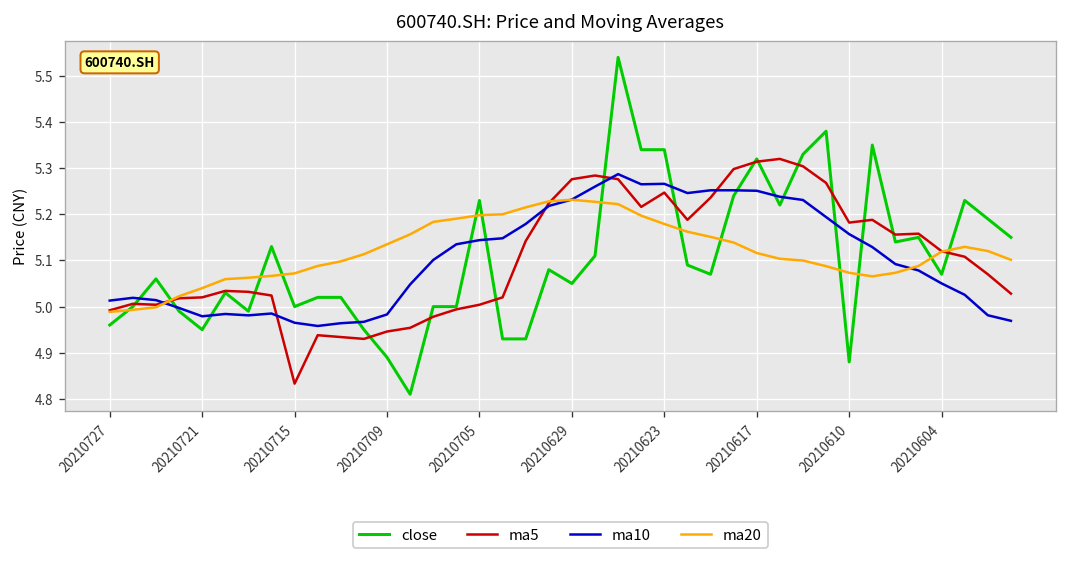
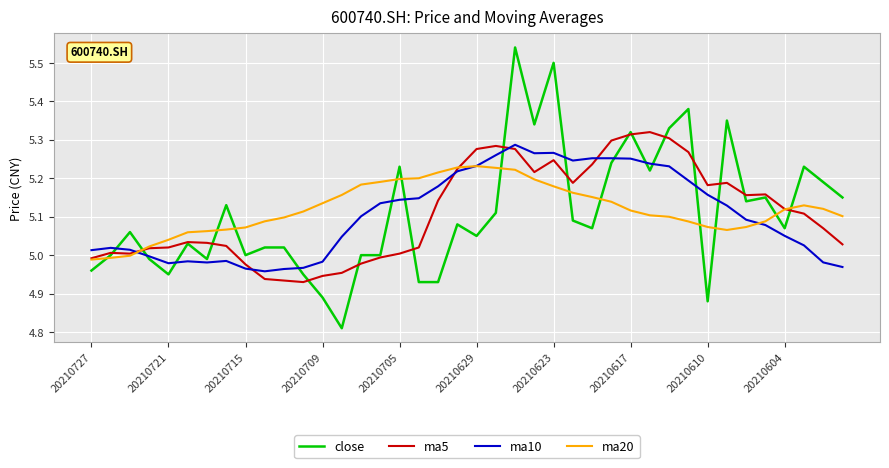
ma5, 20210715: 4.83 -> 4.98
close, 20210623: 5.34 -> 5.50
